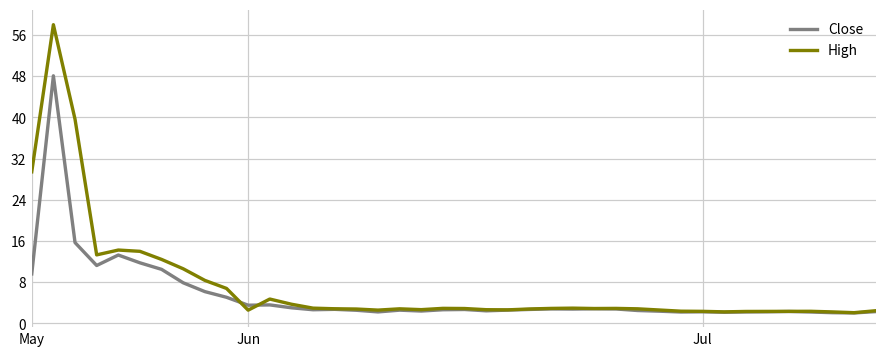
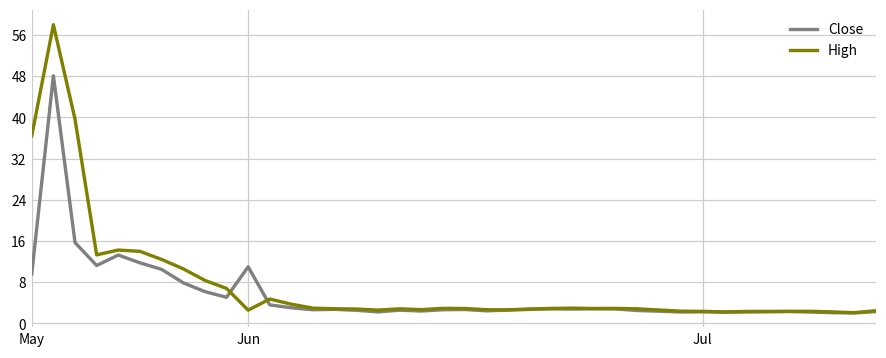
High, May: 29 -> 36
Close, Jun: 4 -> 11
